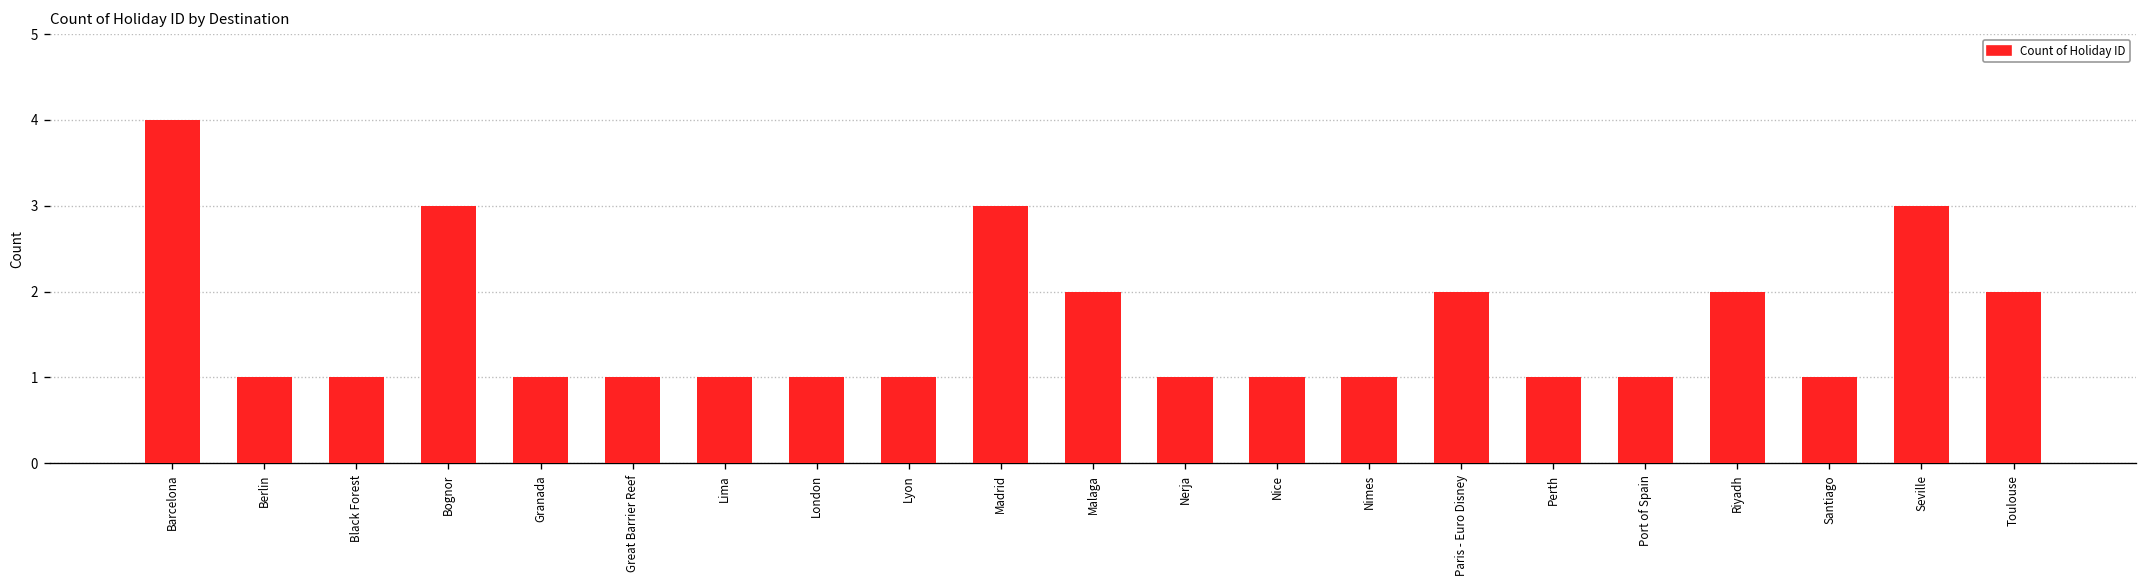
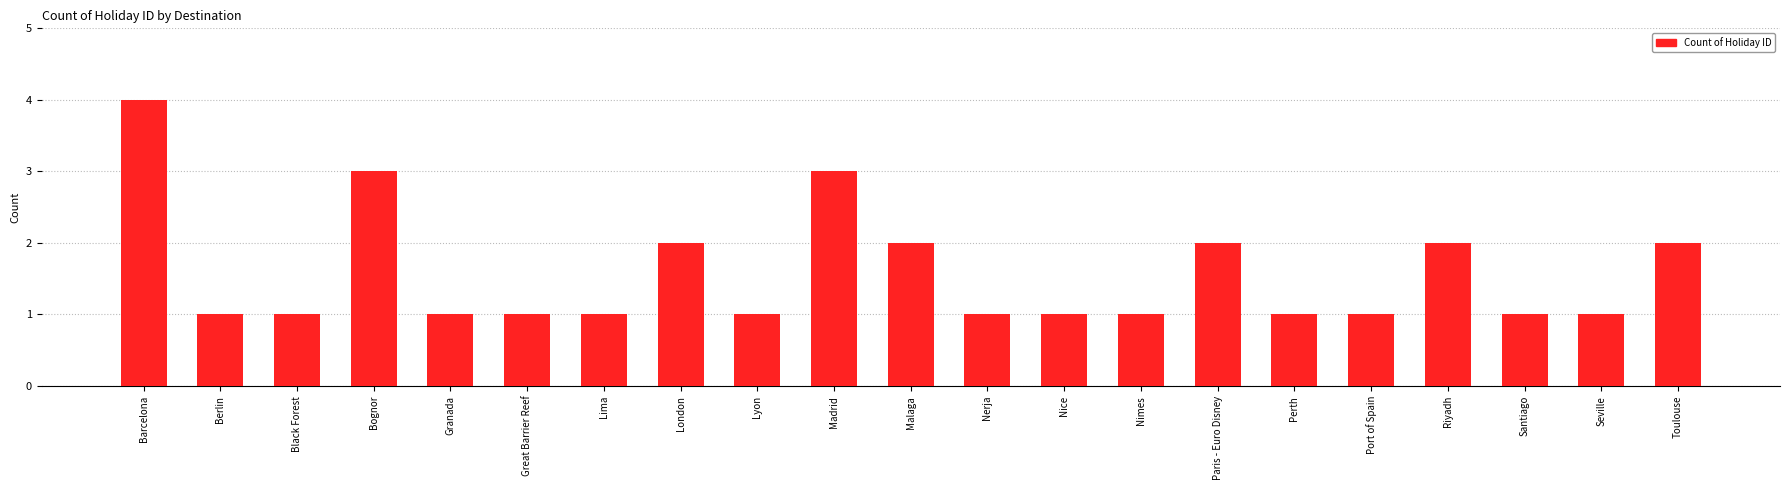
London: 1 -> 2
Seville: 3 -> 1
